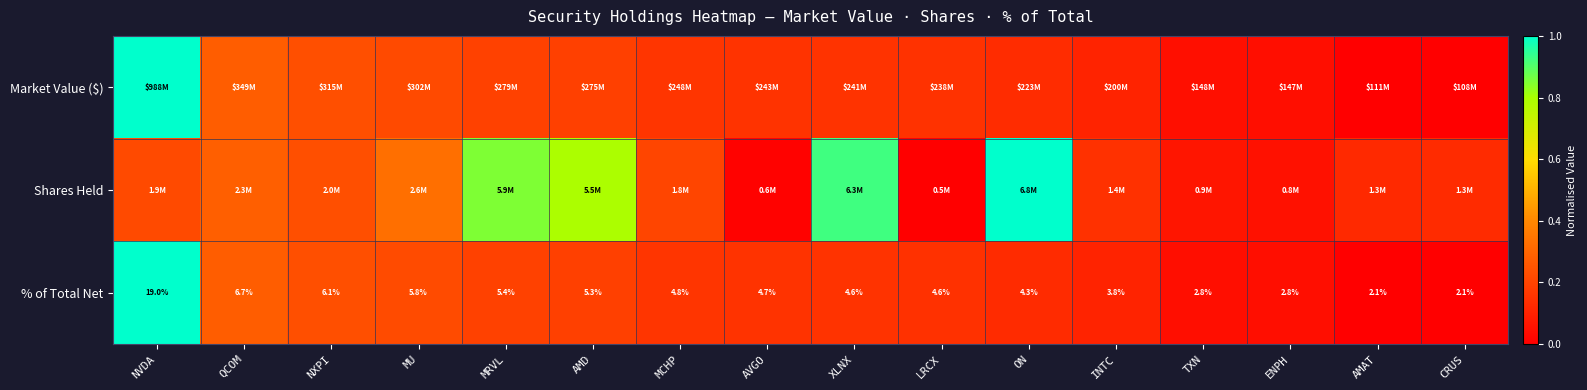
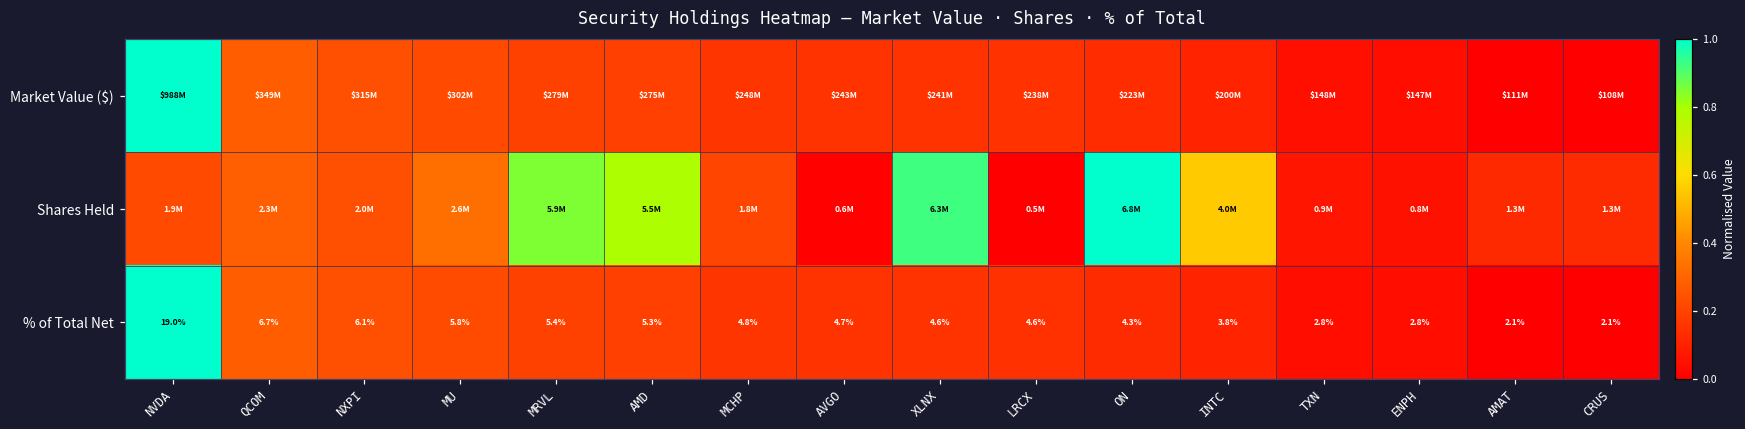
Shares Held, INTC: 1.4M -> 4.0M
